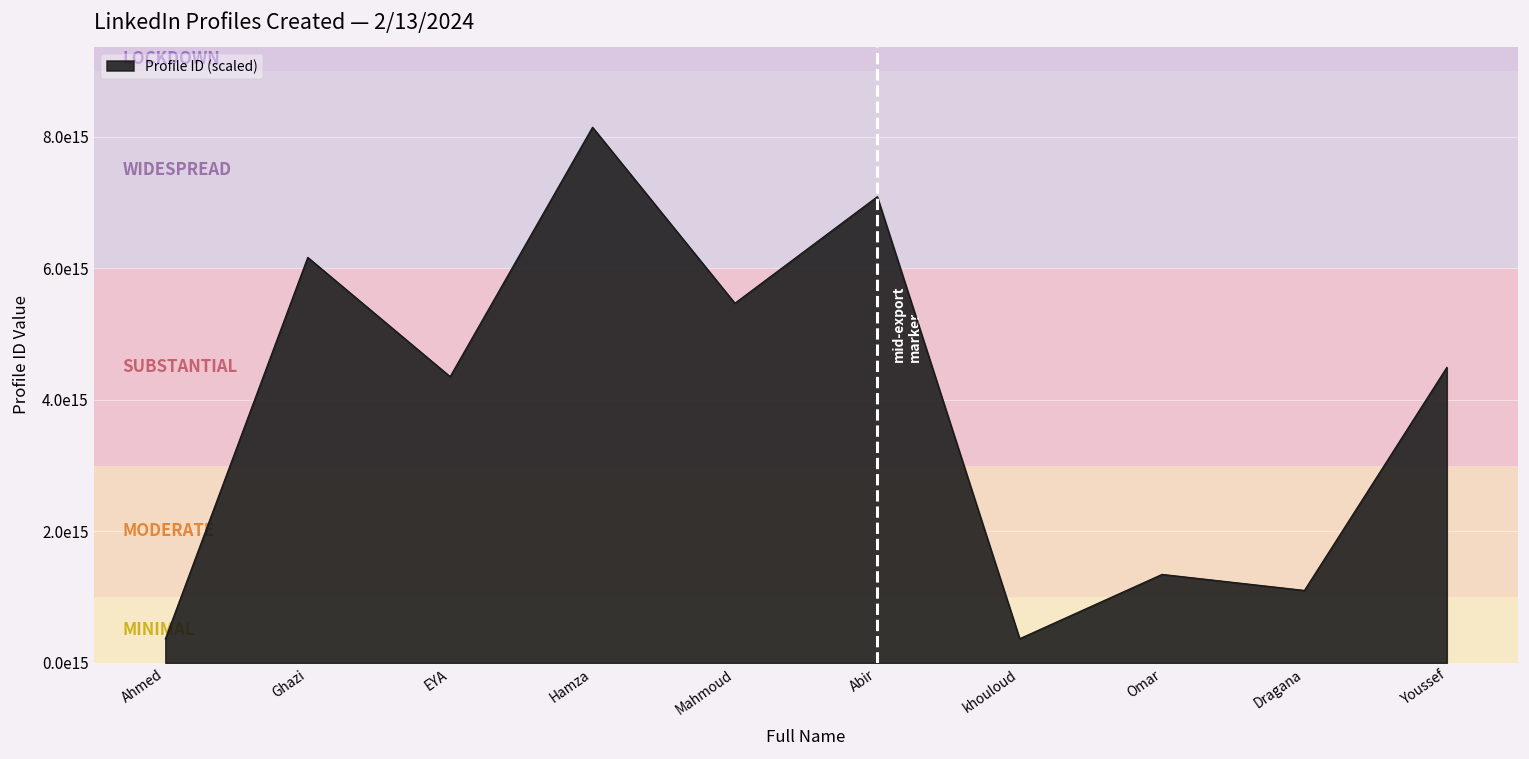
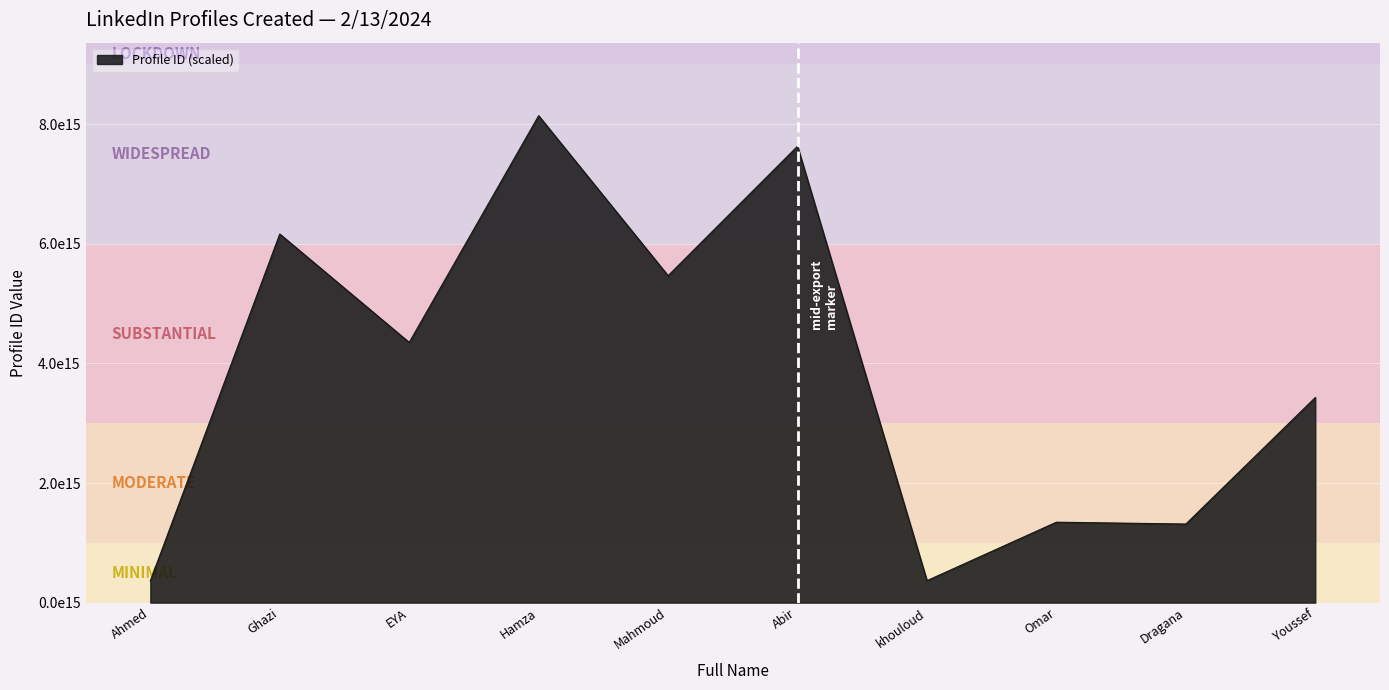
Abir: 7100000000000000 -> 7600000000000000
Dragana: 1100000000000000 -> 1300000000000000
Youssef: 4500000000000000 -> 3400000000000000
